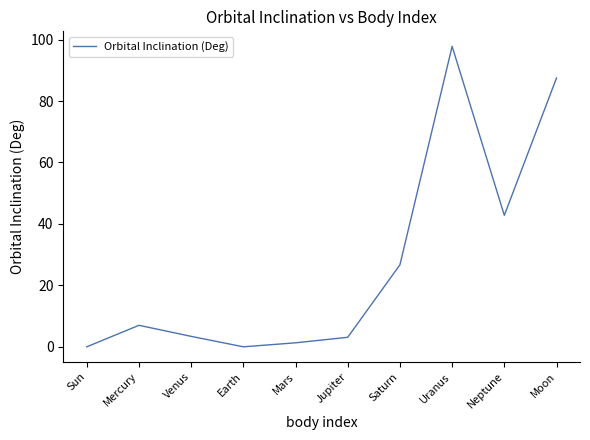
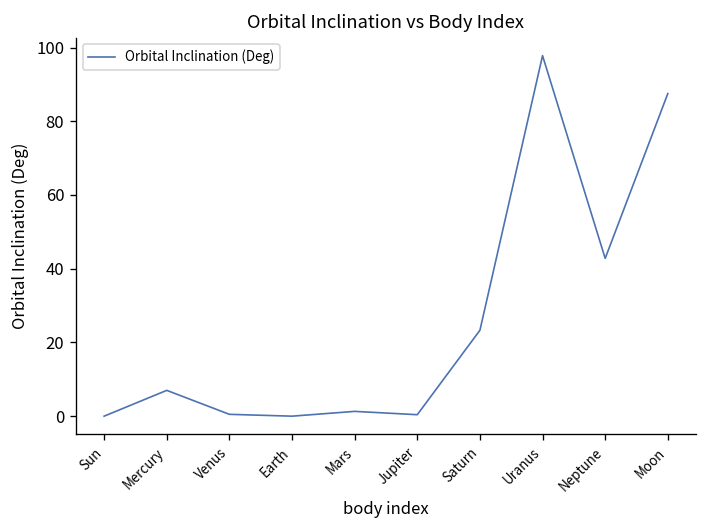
Venus: 3 -> 1
Jupiter: 3 -> 0
Saturn: 27 -> 23
